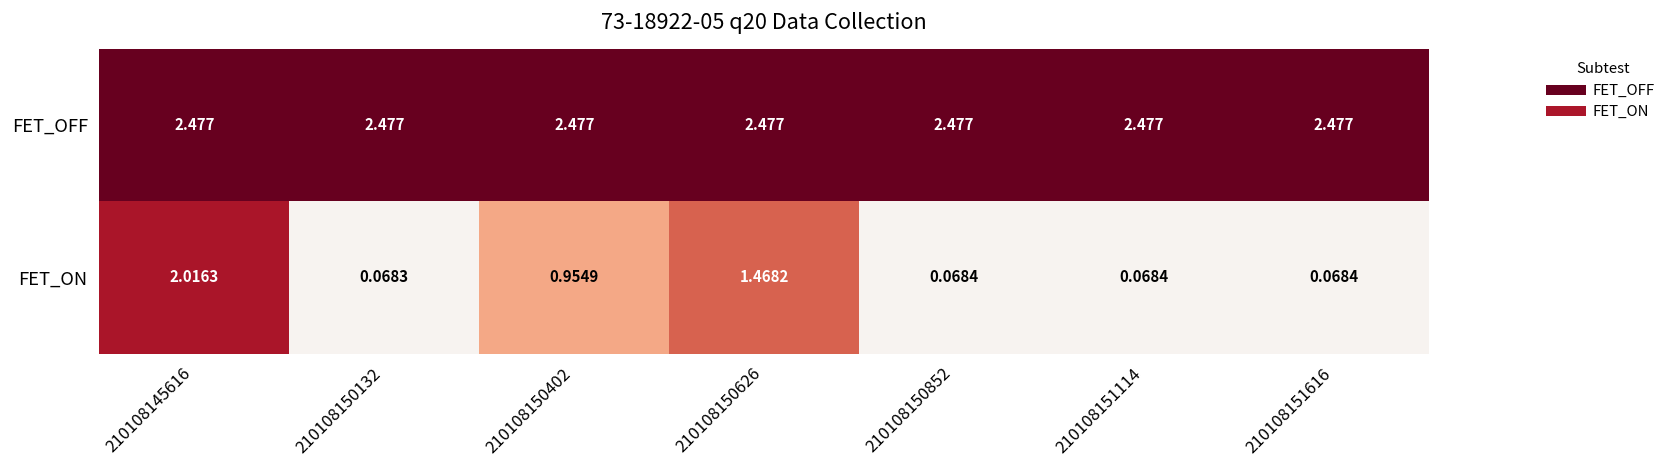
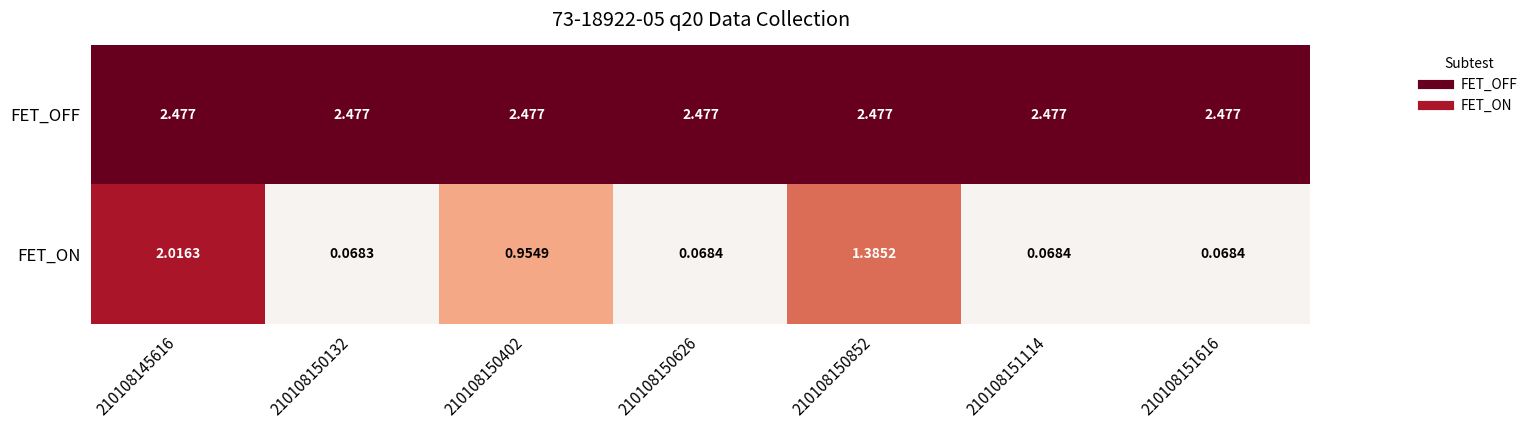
FET_ON, 210108150626: 1.4682 -> 0.0684
FET_ON, 210108150852: 0.0684 -> 1.3852
